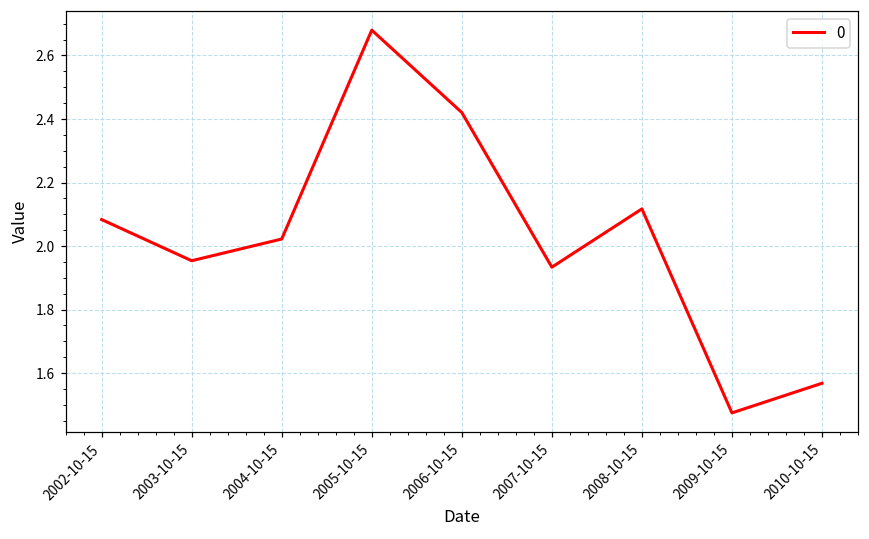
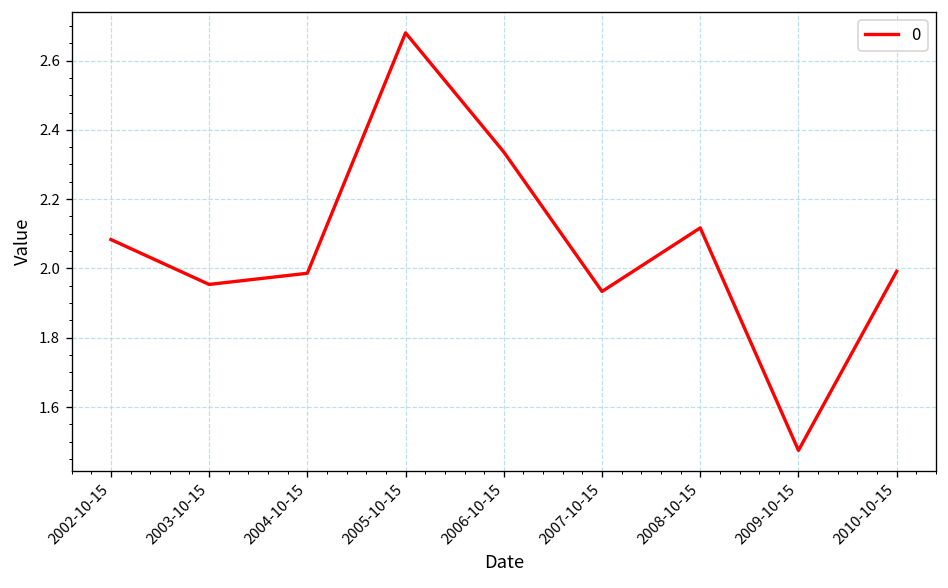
2004-10-15: 2.02 -> 1.99
2006-10-15: 2.42 -> 2.34
2010-10-15: 1.57 -> 1.99
